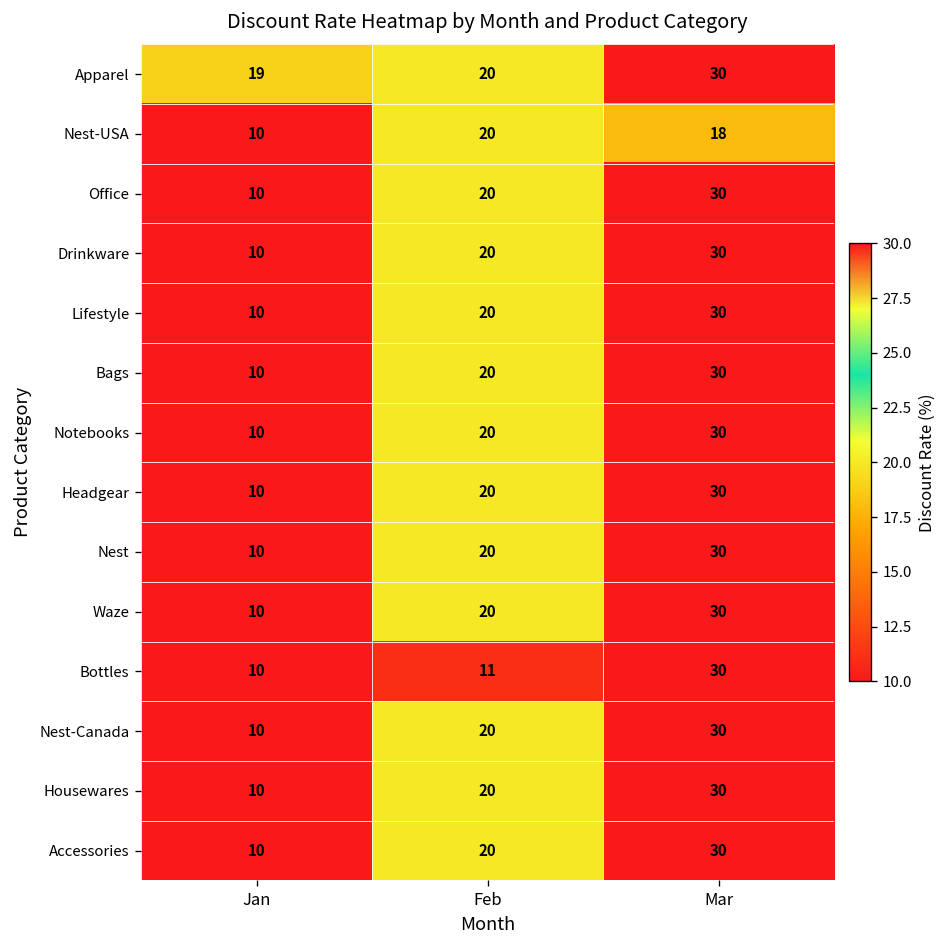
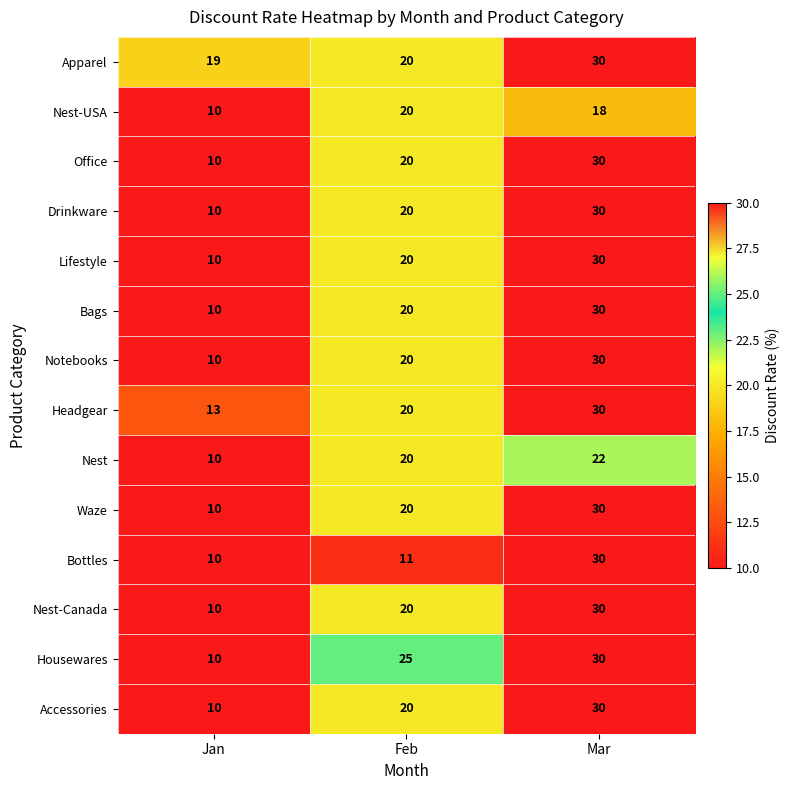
Headgear, Jan: 10 -> 13
Nest, Mar: 30 -> 22
Housewares, Feb: 20 -> 25
